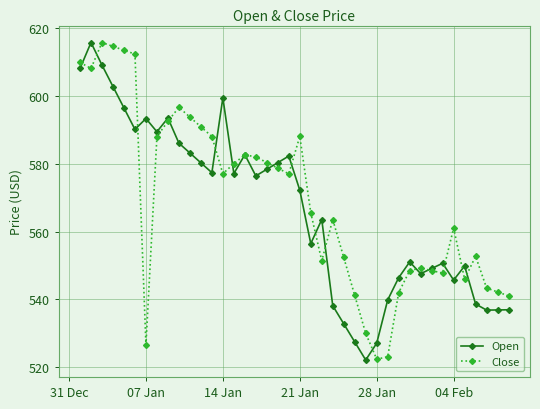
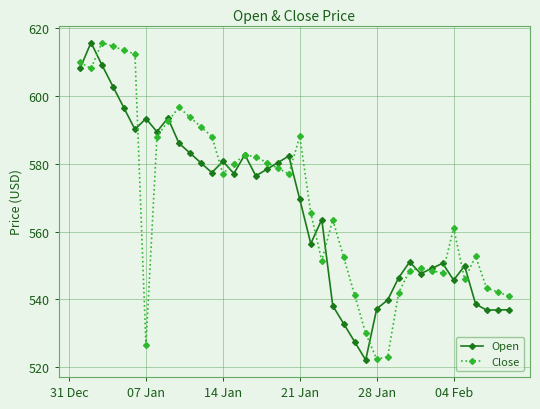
Open, 14 Jan: 599 -> 581
Open, 21 Jan: 572 -> 570
Open, 28 Jan: 527 -> 537
